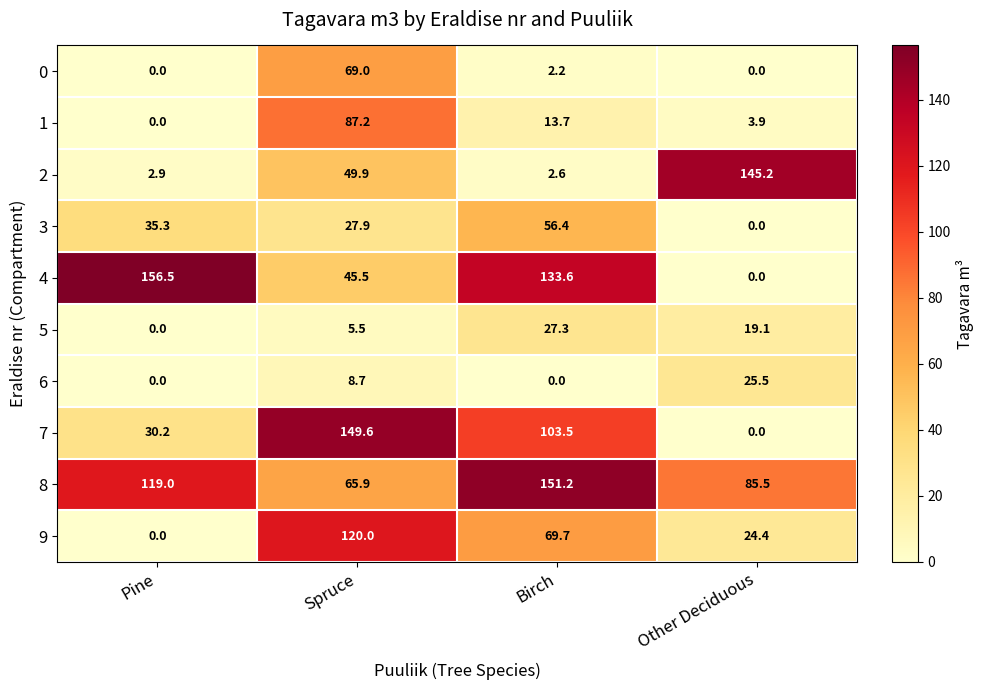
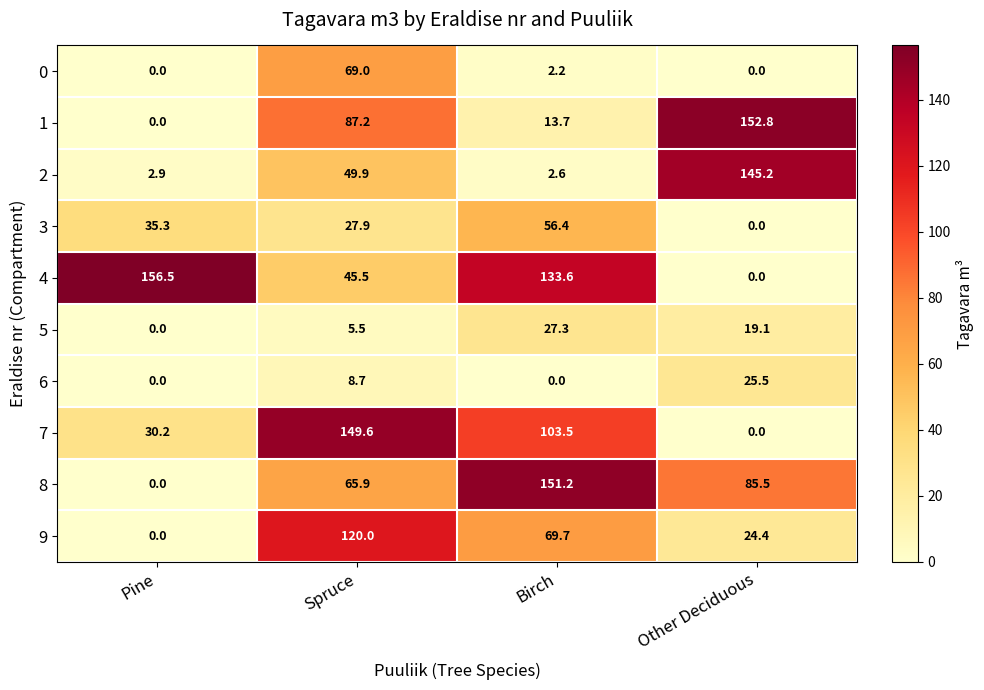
1, Other Deciduous: 3.9 -> 152.8
8, Pine: 119.0 -> 0.0
